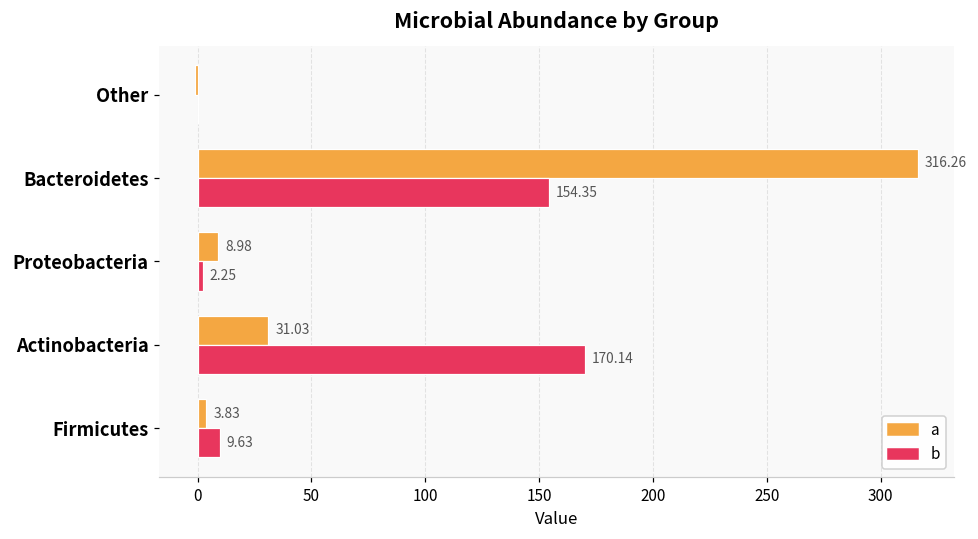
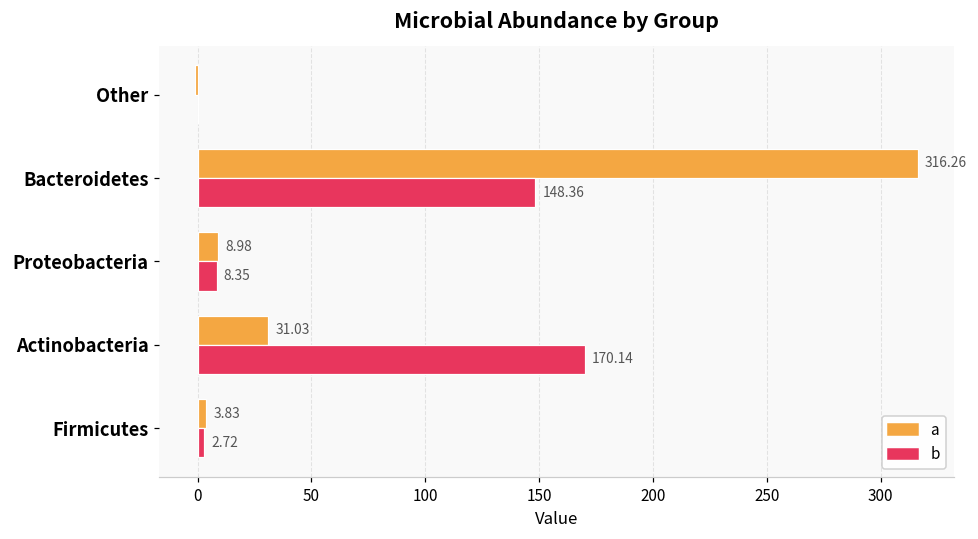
b, Bacteroidetes: 154.35 -> 148.36
b, Proteobacteria: 2.25 -> 8.35
b, Firmicutes: 9.63 -> 2.72
